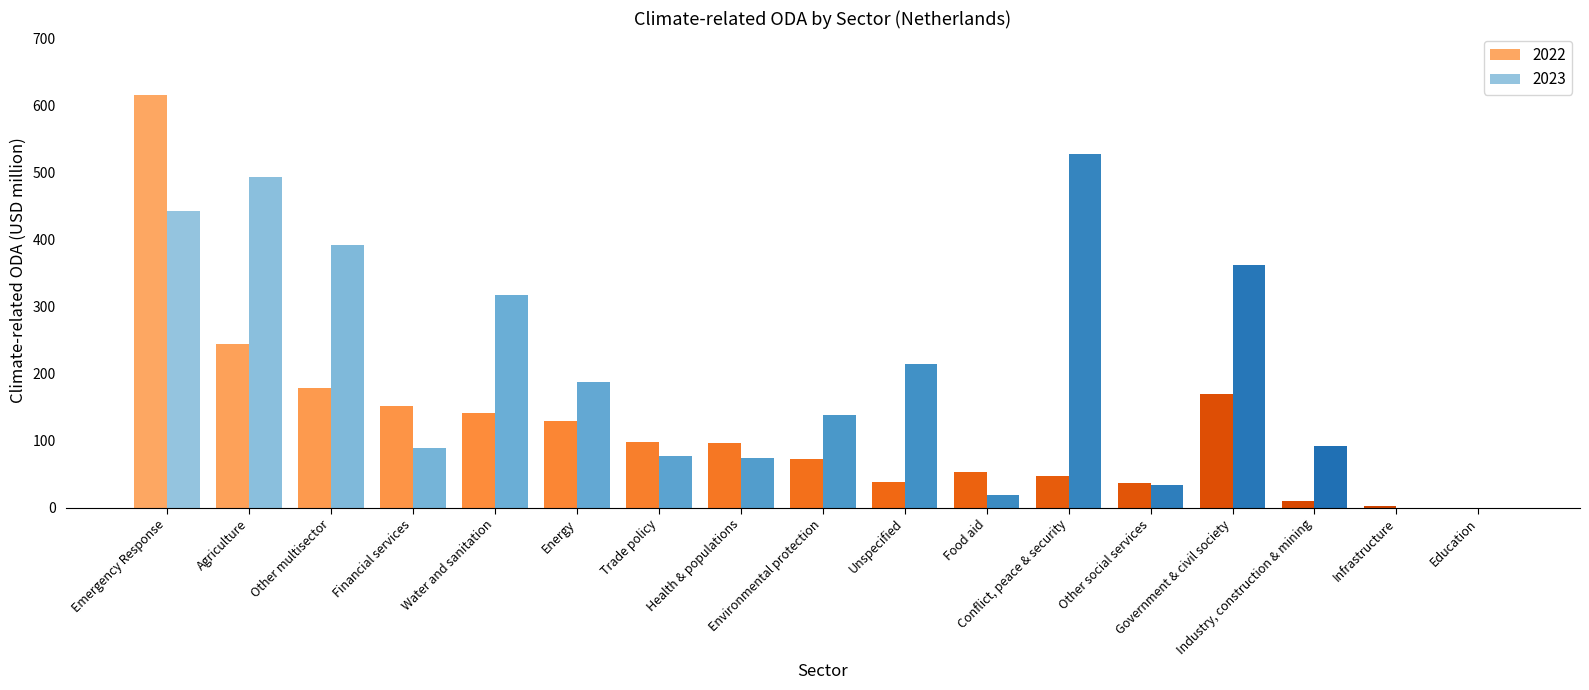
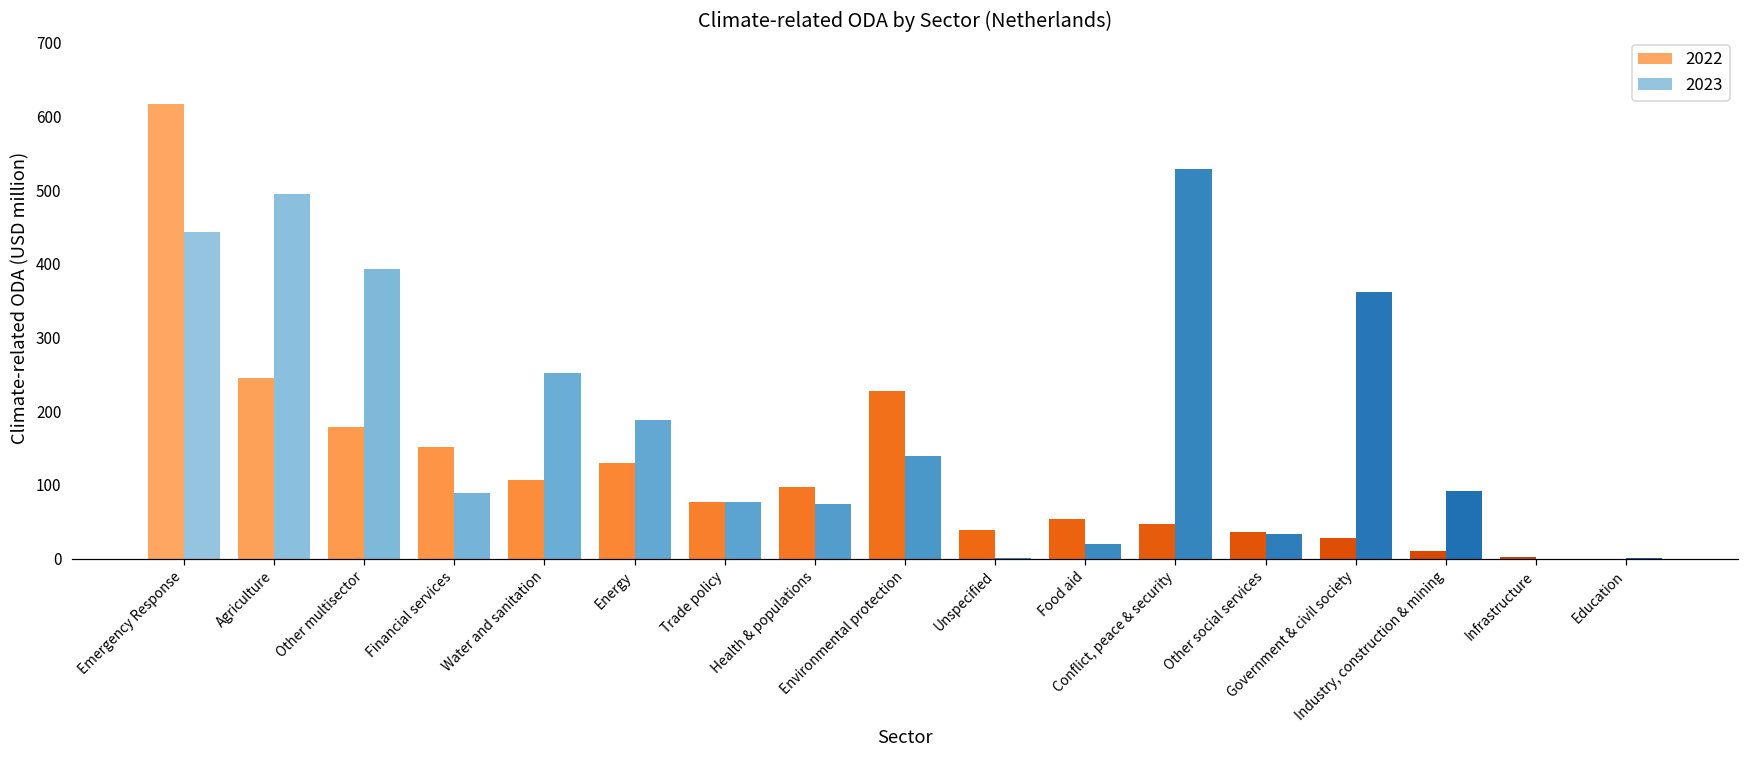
2022, Water and sanitation: 140 -> 110
2023, Water and sanitation: 320 -> 250
2022, Trade policy: 100 -> 80
2022, Environmental protection: 70 -> 230
2023, Unspecified: 210 -> 0
2022, Government & civil society: 170 -> 30
